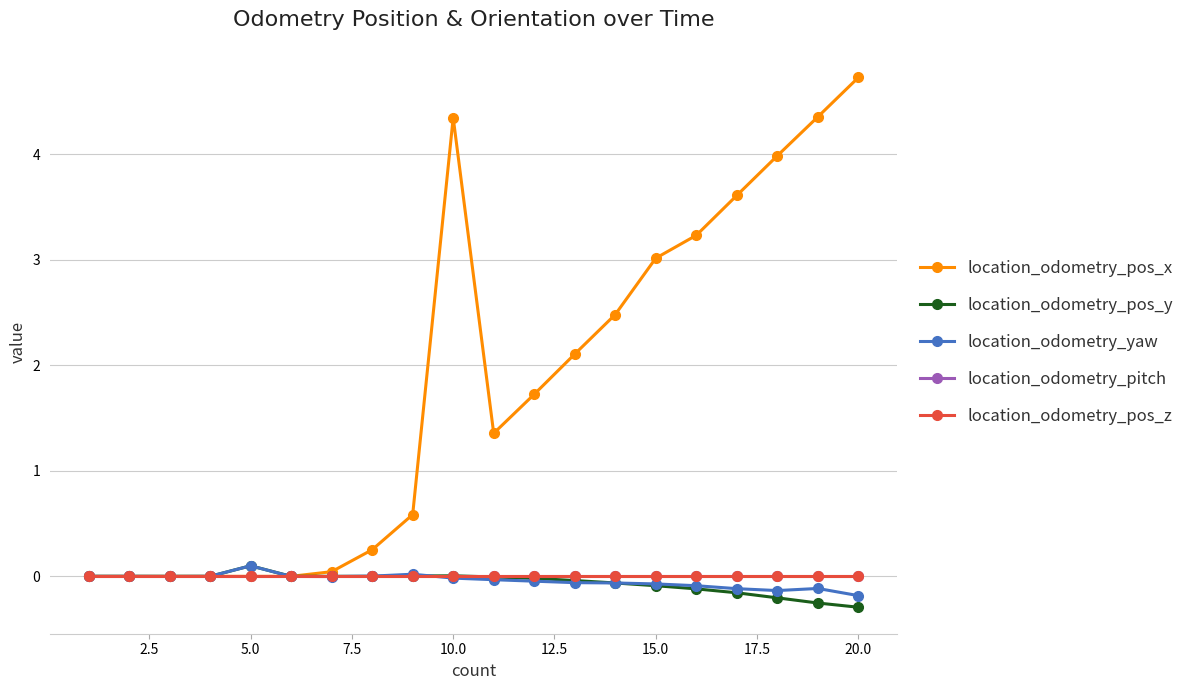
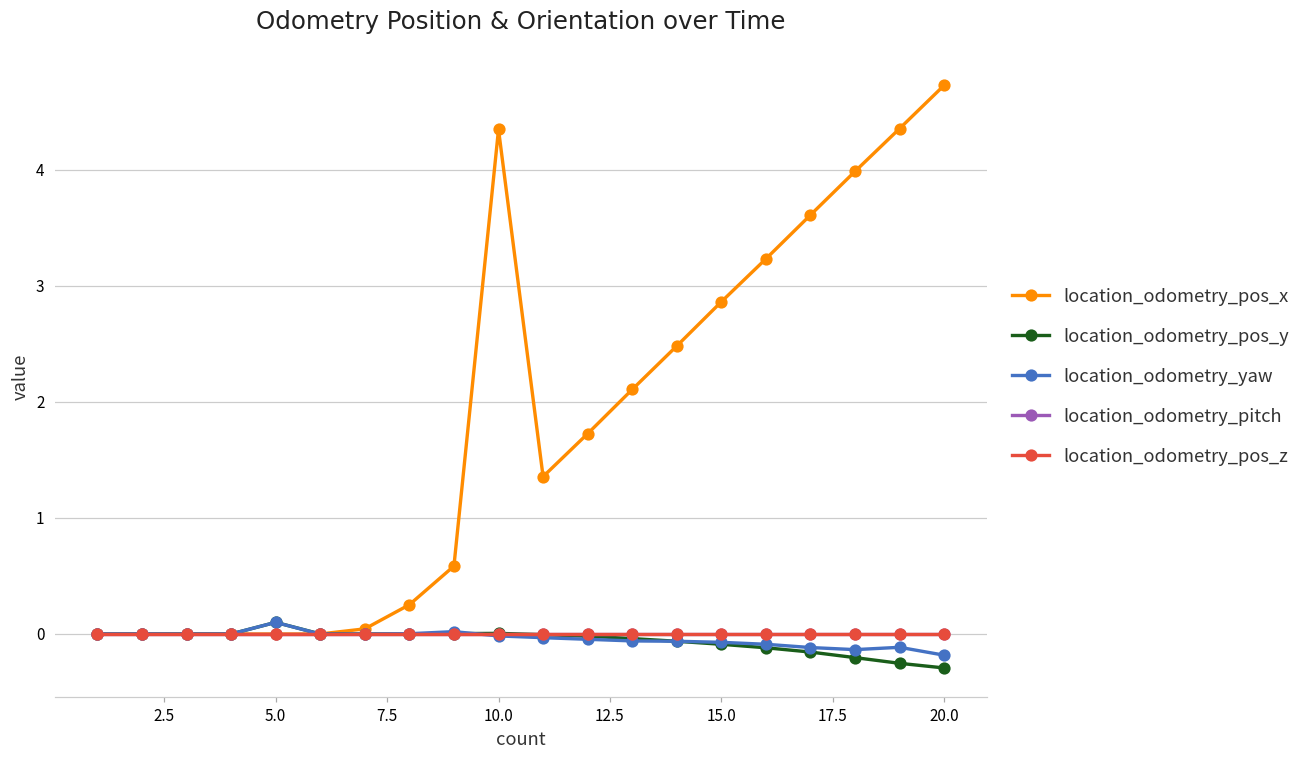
location_odometry_pos_x, 15.0: 3.02 -> 2.86
